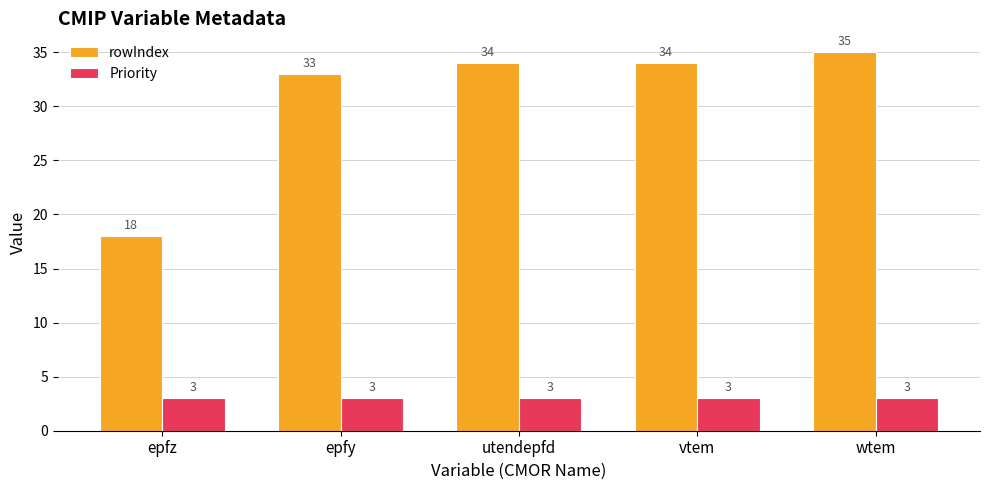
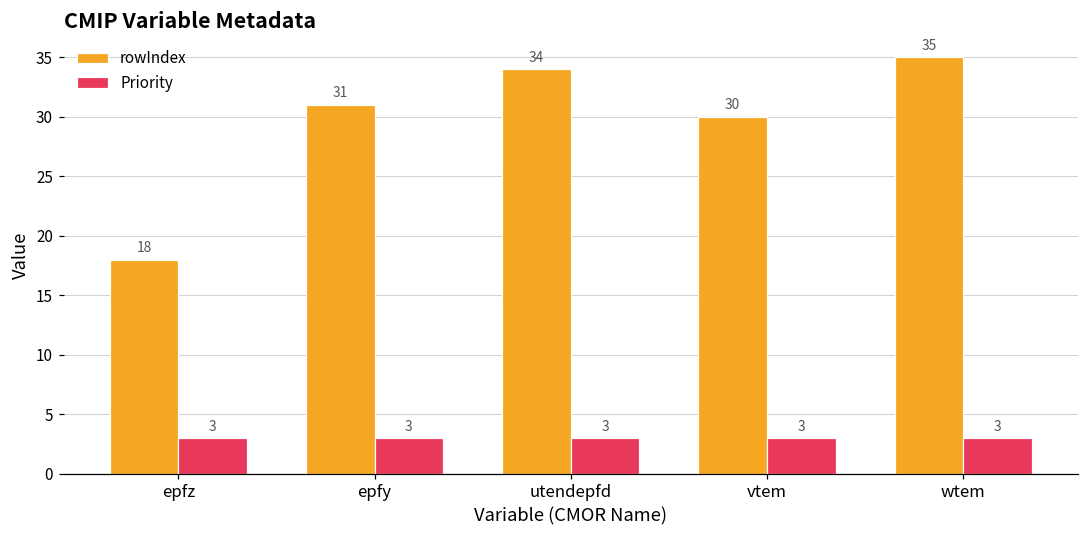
rowIndex, epfy: 33 -> 31
rowIndex, vtem: 34 -> 30
